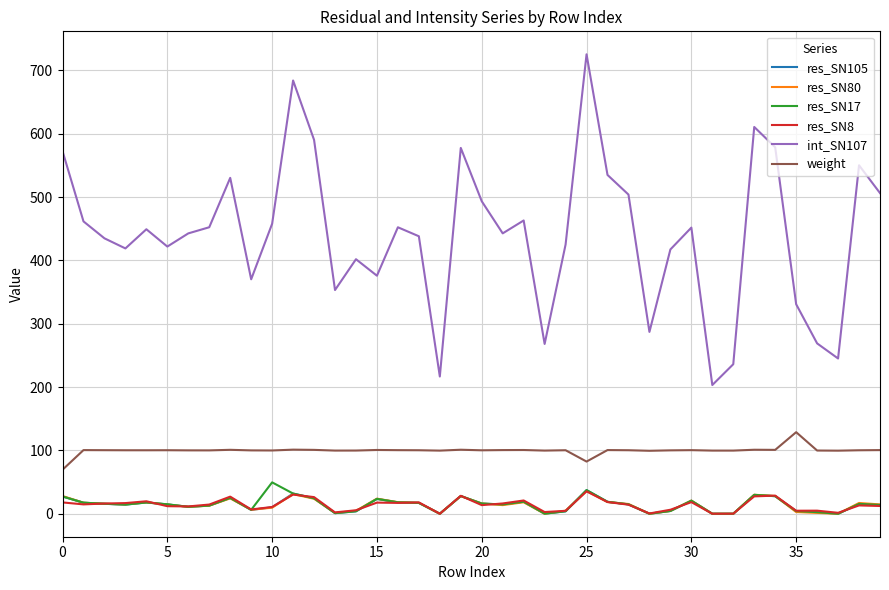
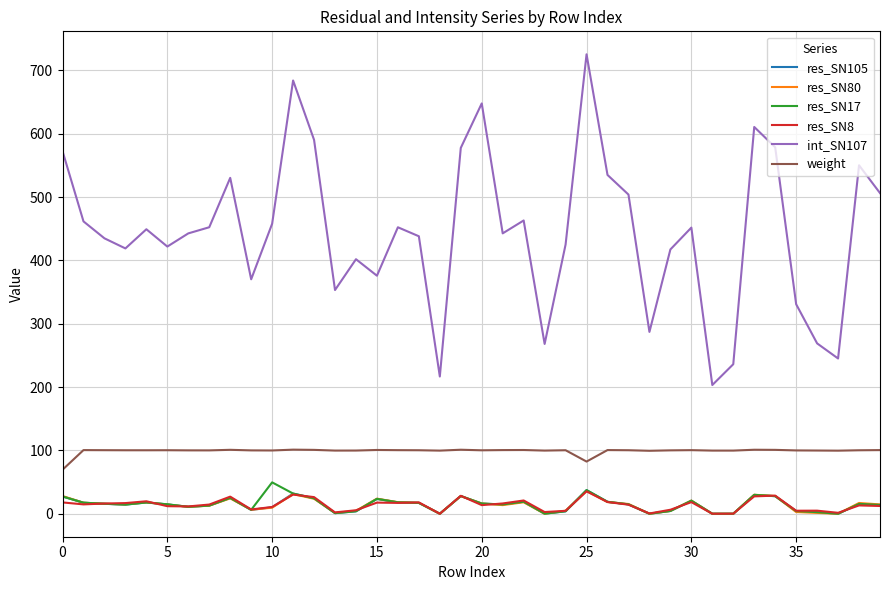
int_SN107, 20: 490 -> 650
weight, 35: 130 -> 100
